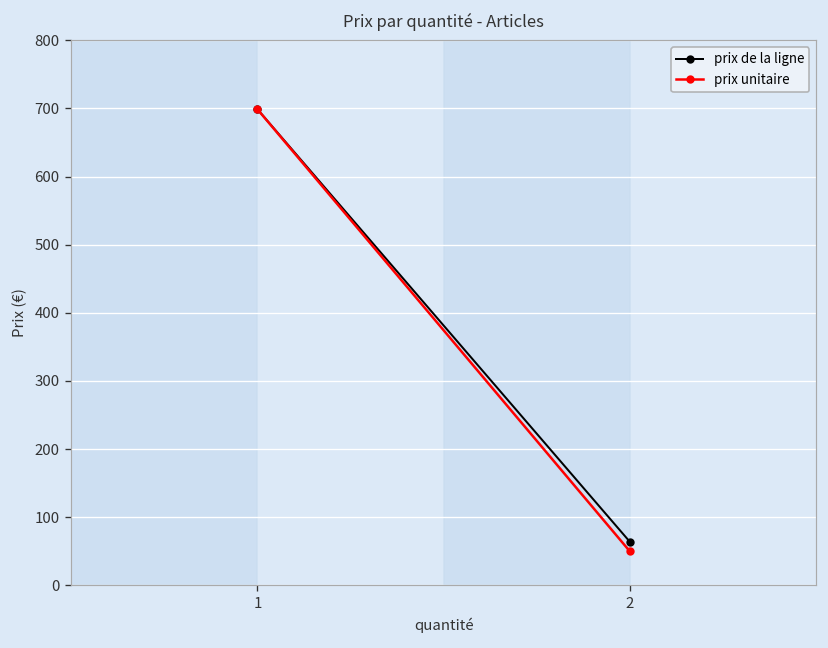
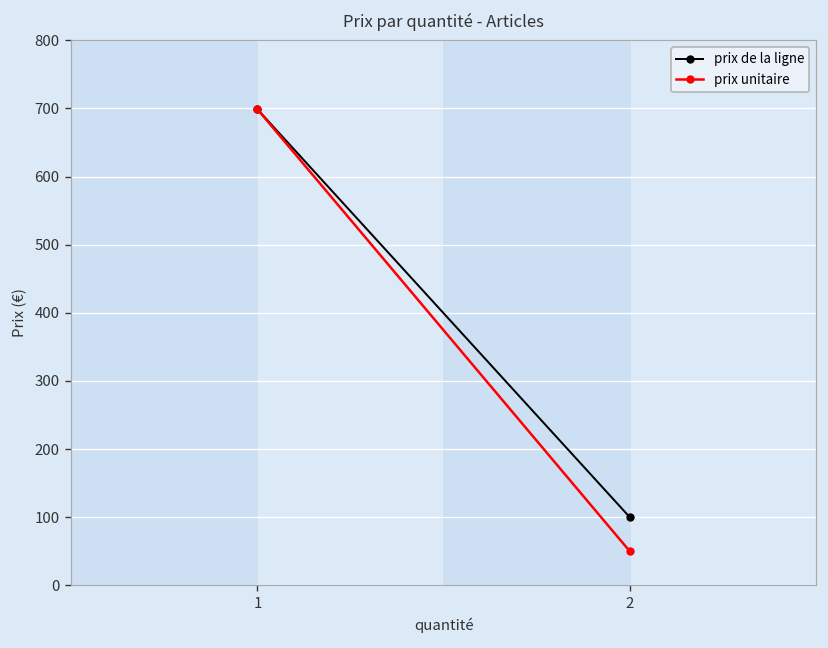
prix de la ligne, 2: 60 -> 100
